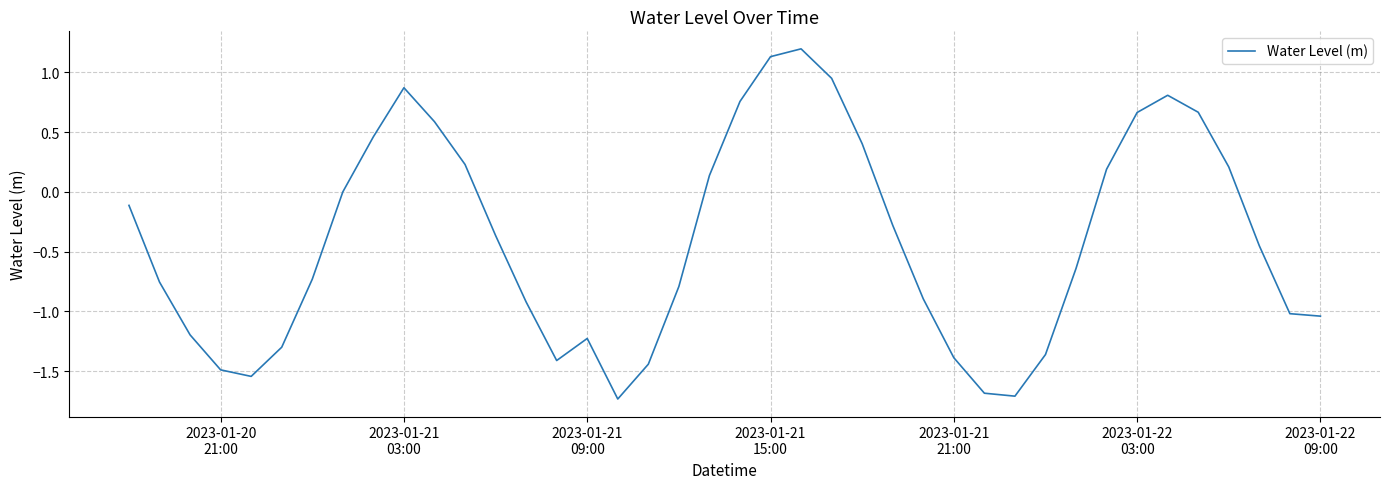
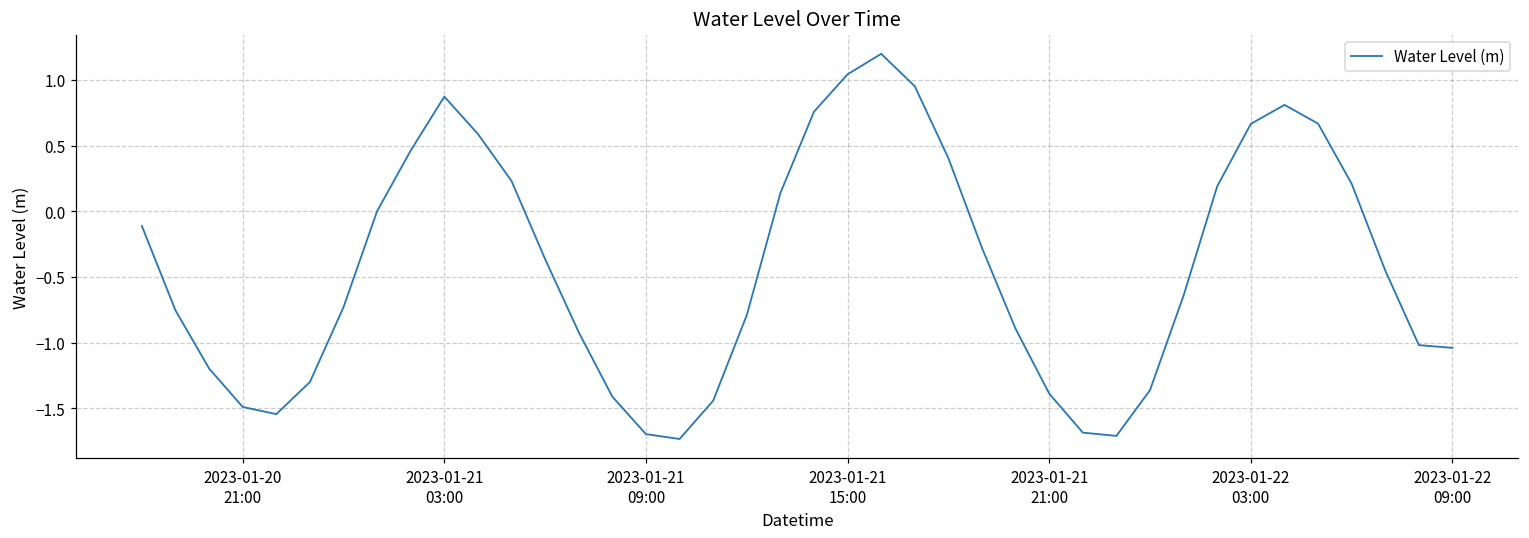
2023-01-21 09:00: -1.23 -> -1.70
2023-01-21 15:00: 1.13 -> 1.04
